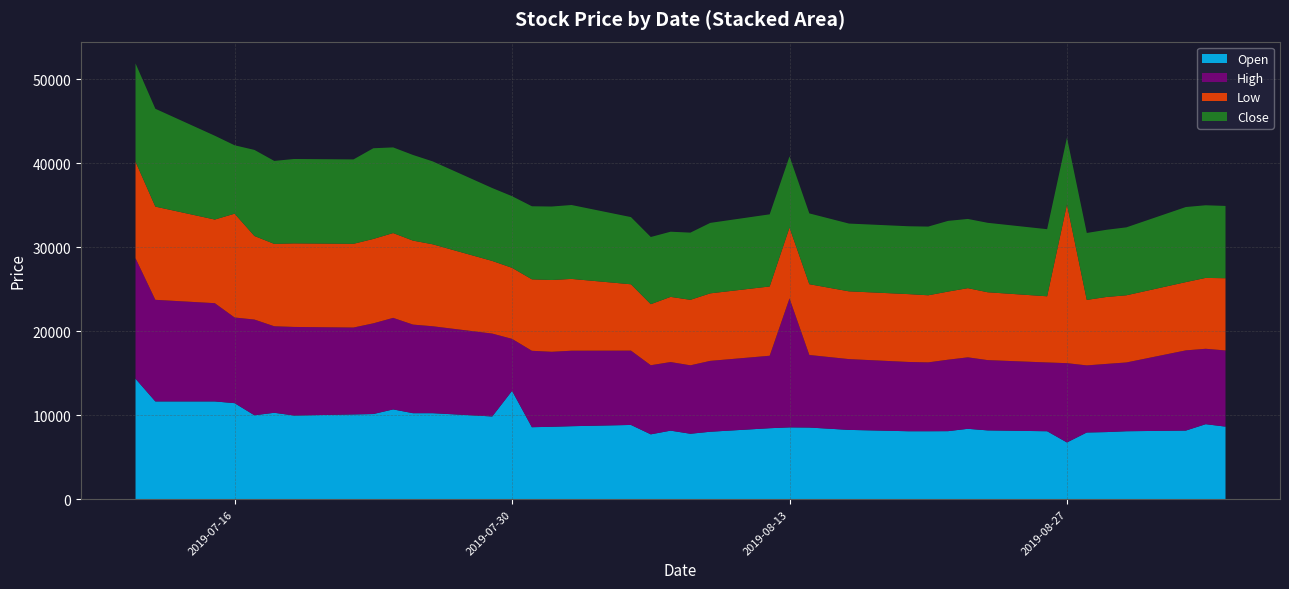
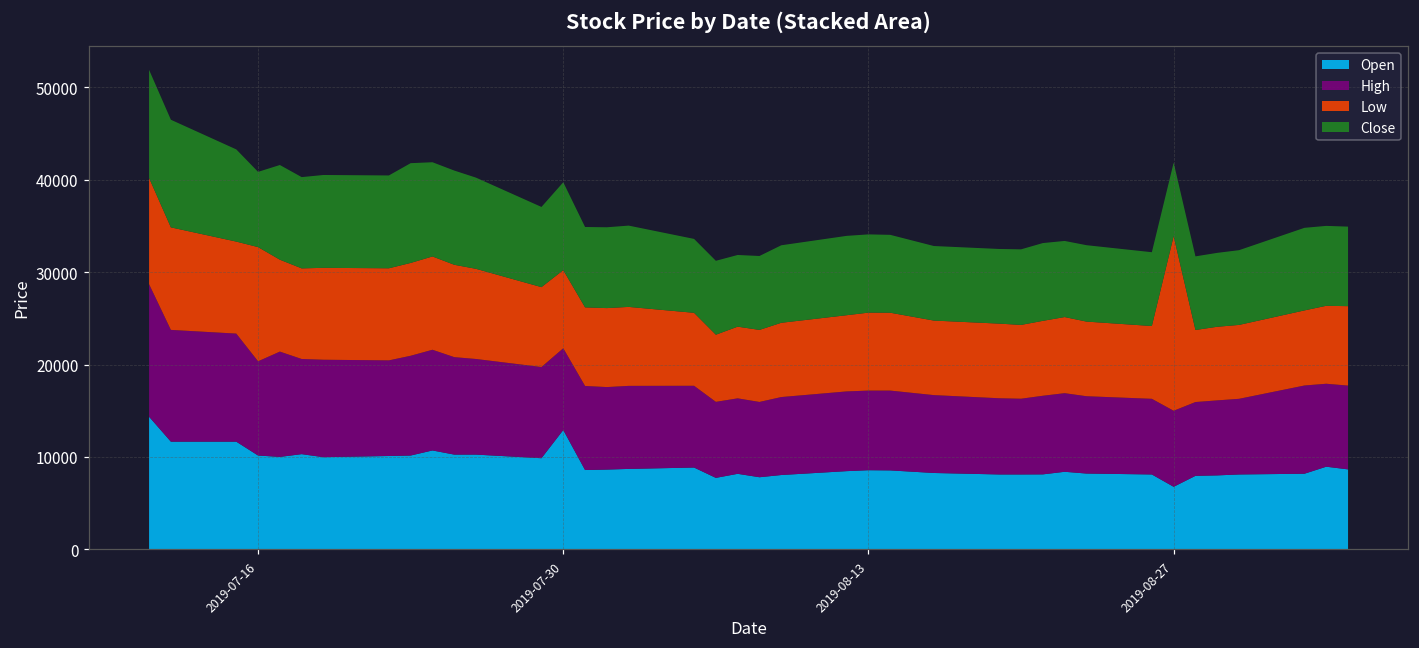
Open, 2019-07-16: 11000 -> 10000
High, 2019-07-30: 6000 -> 9000
Close, 2019-07-30: 9000 -> 10000
High, 2019-08-13: 15000 -> 9000
High, 2019-08-27: 9000 -> 8000
